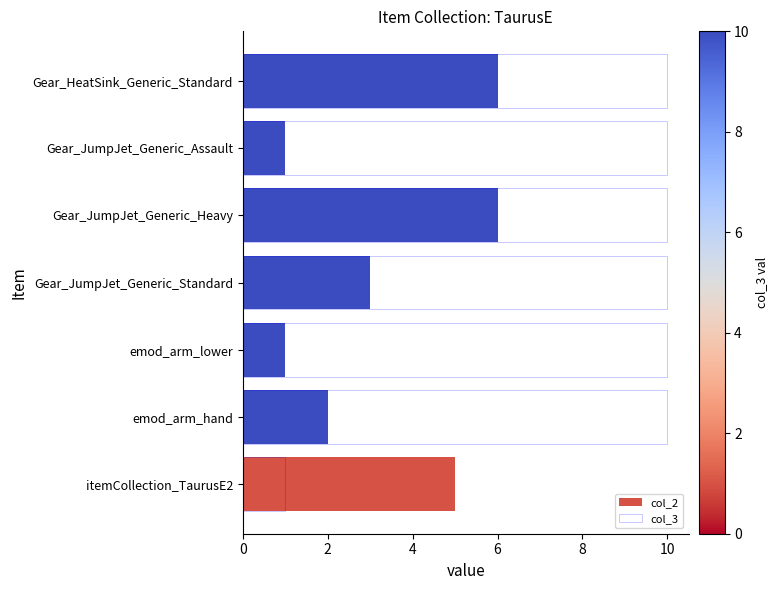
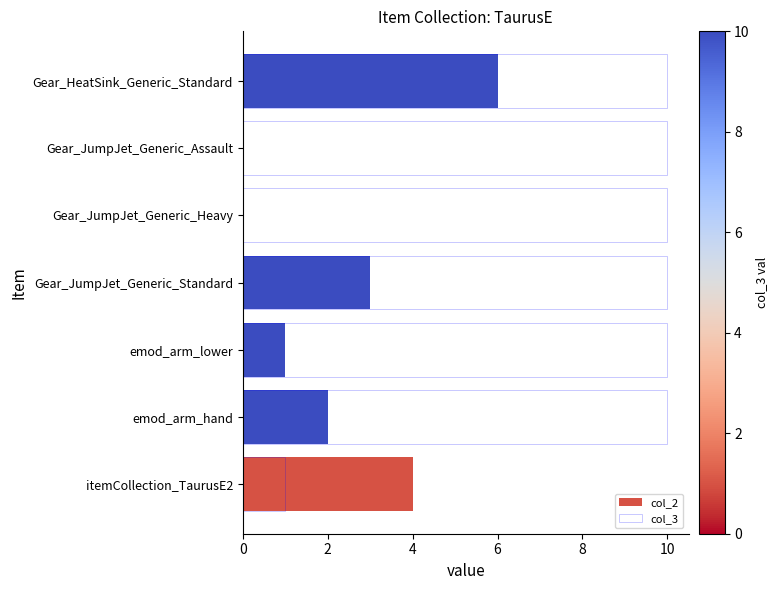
col_2, Gear_JumpJet_Generic_Assault: 1 -> 0
col_2, Gear_JumpJet_Generic_Heavy: 6 -> 0
col_2, itemCollection_TaurusE2: 5 -> 4
